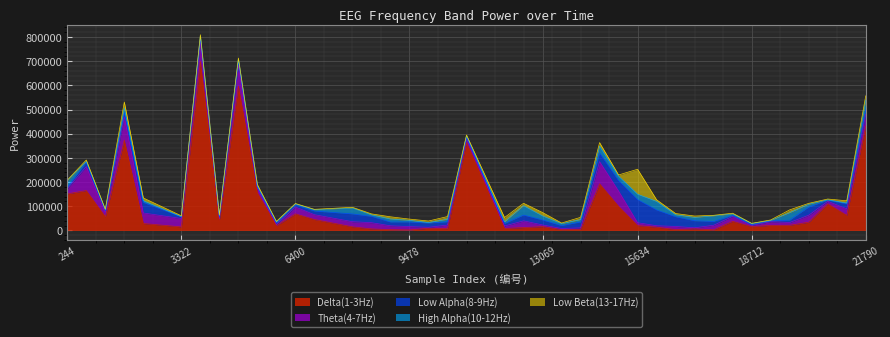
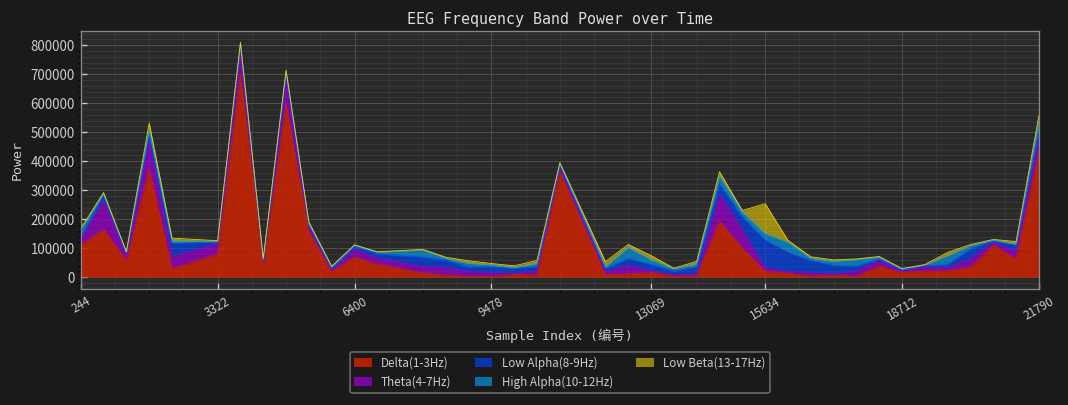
Delta(1-3Hz), 244: 150000 -> 110000
Delta(1-3Hz), 3322: 10000 -> 80000
